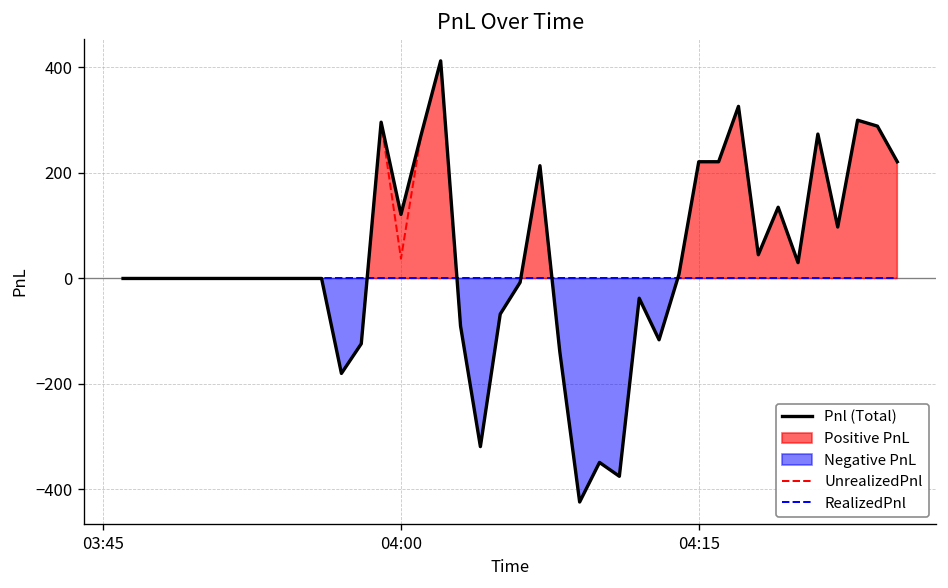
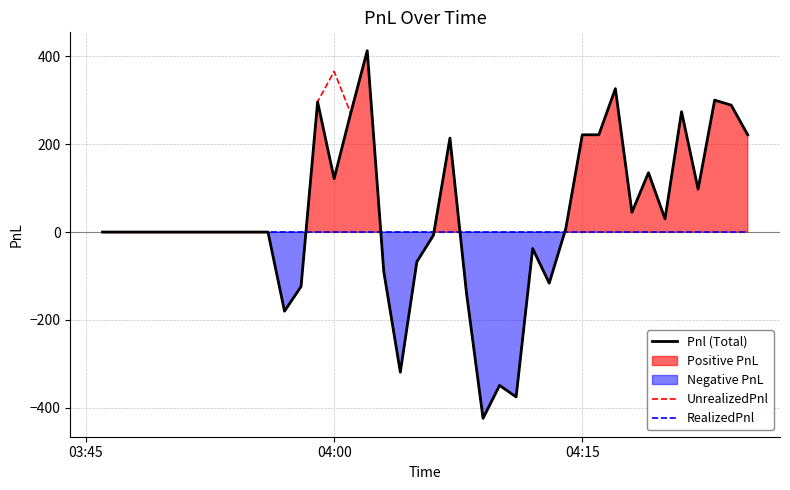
UnrealizedPnl, 04:00: 40 -> 370
